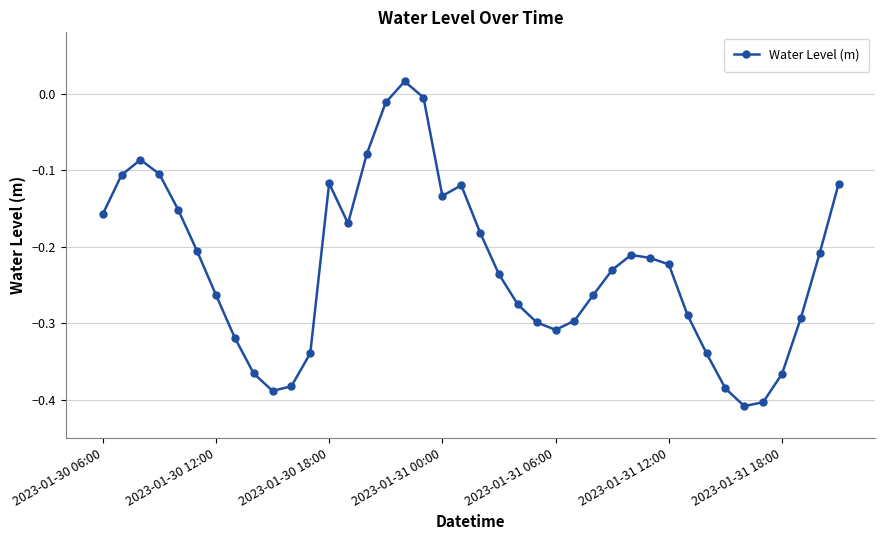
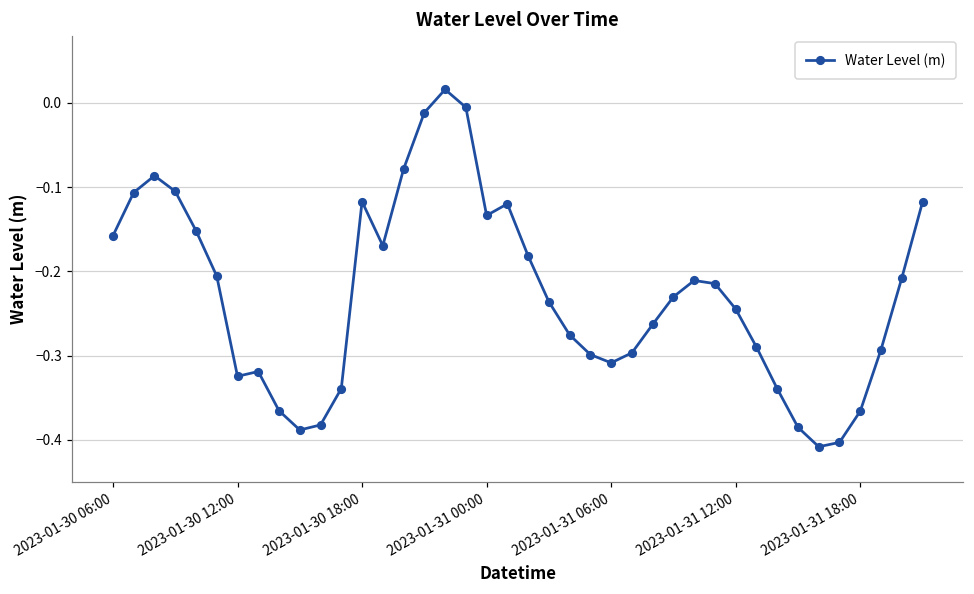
2023-01-30 12:00: -0.26 -> -0.32
2023-01-31 12:00: -0.22 -> -0.24
